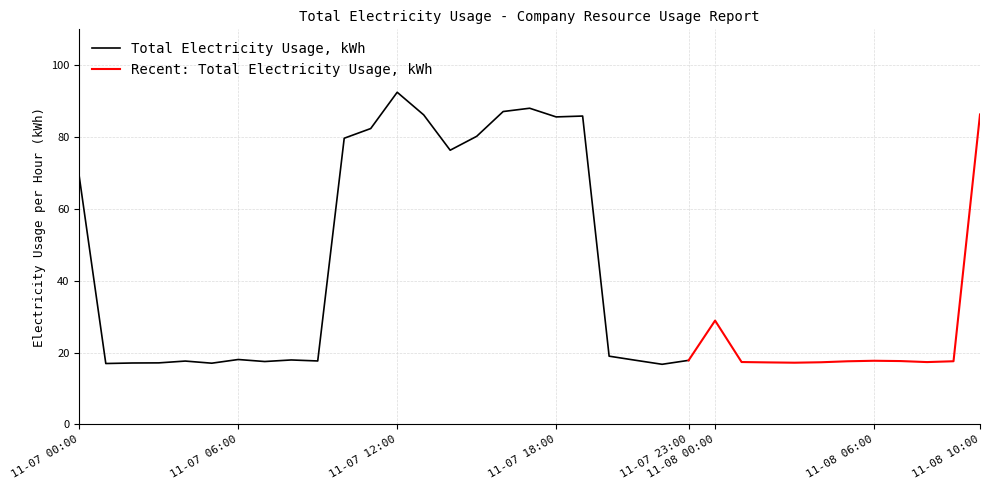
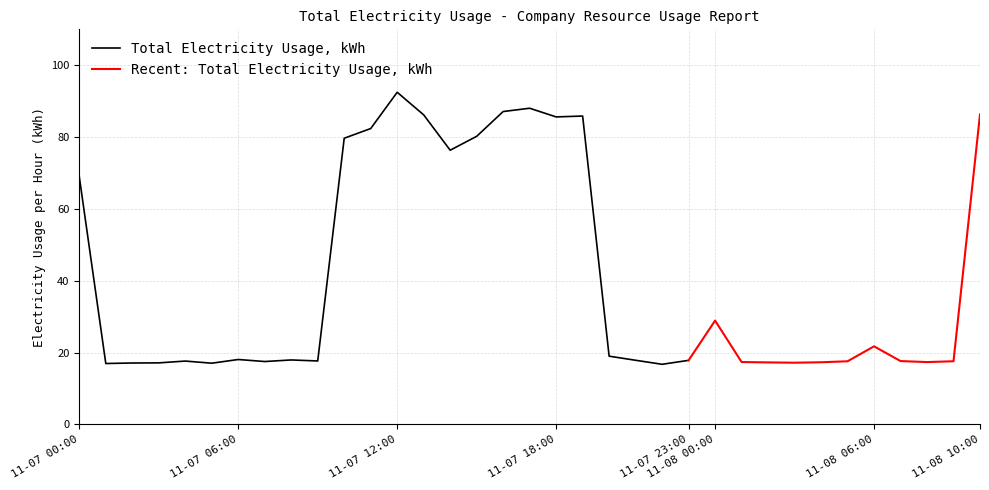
Recent: Total Electricity Usage, kWh, 11-08 06:00: 18 -> 22
